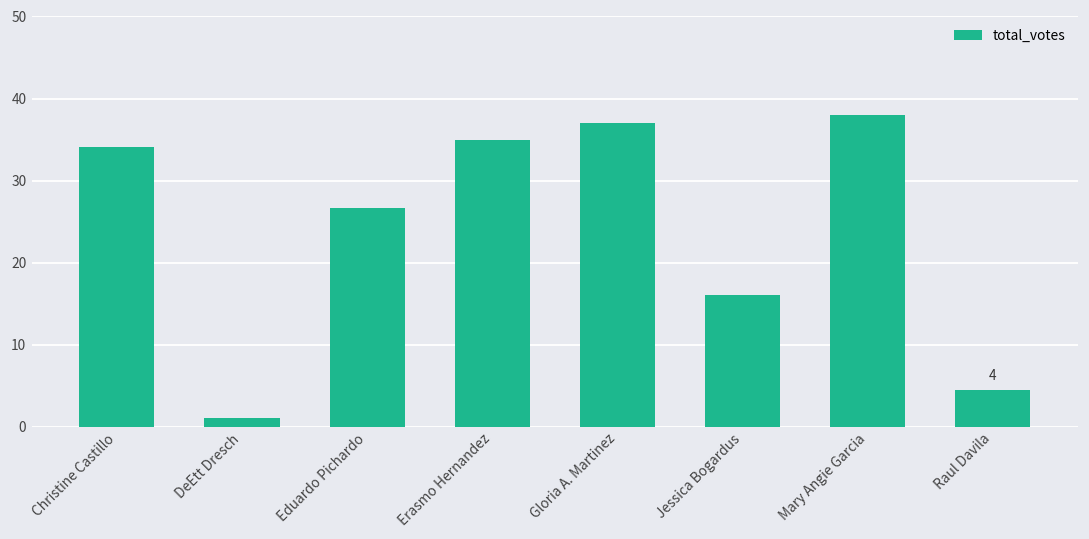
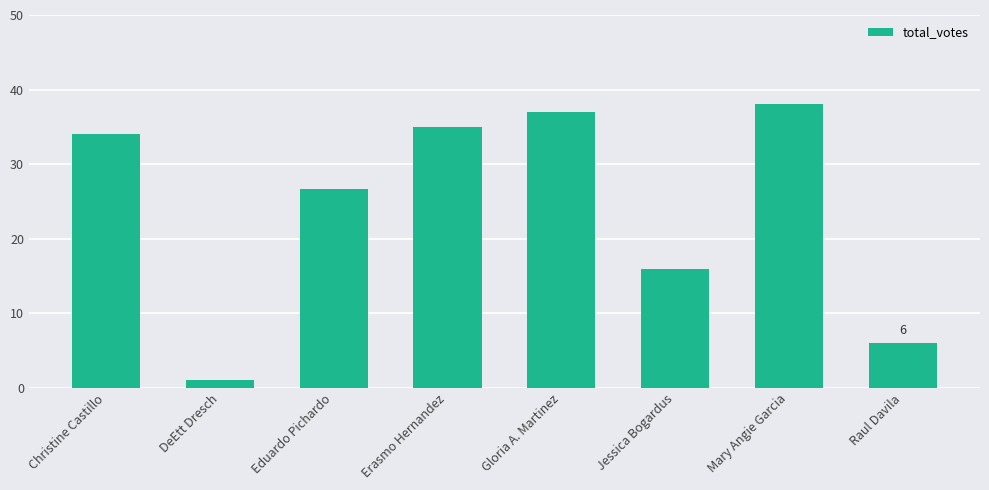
Raul Davila: 4 -> 6
